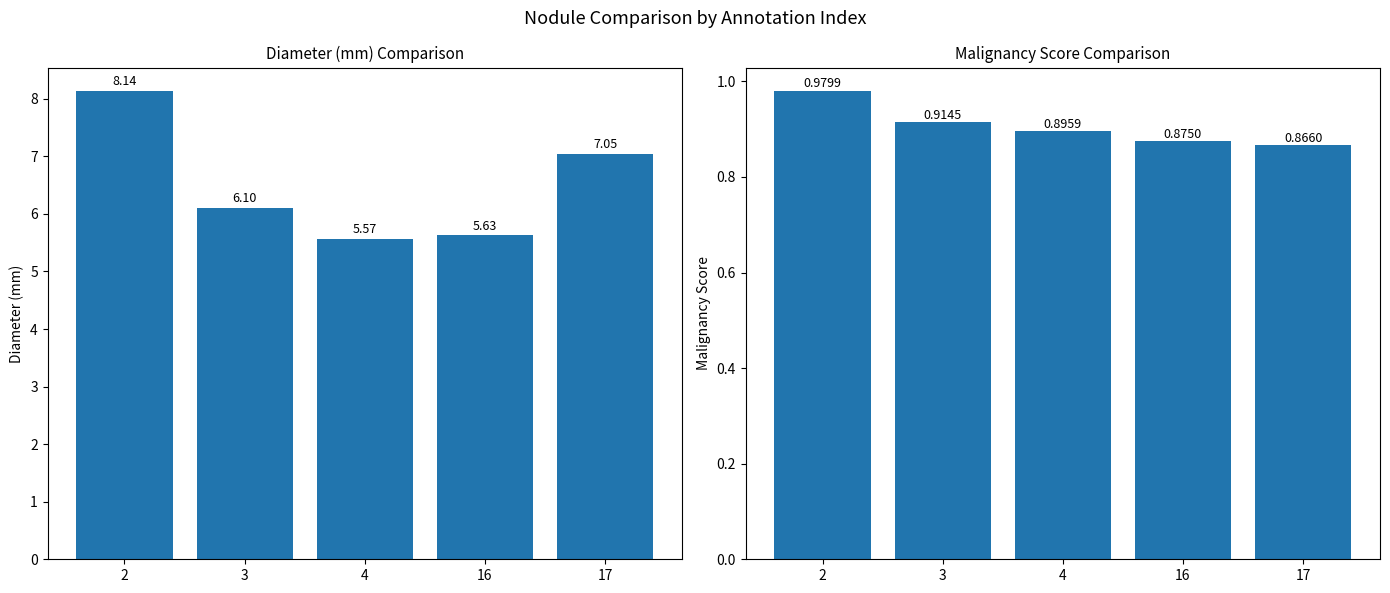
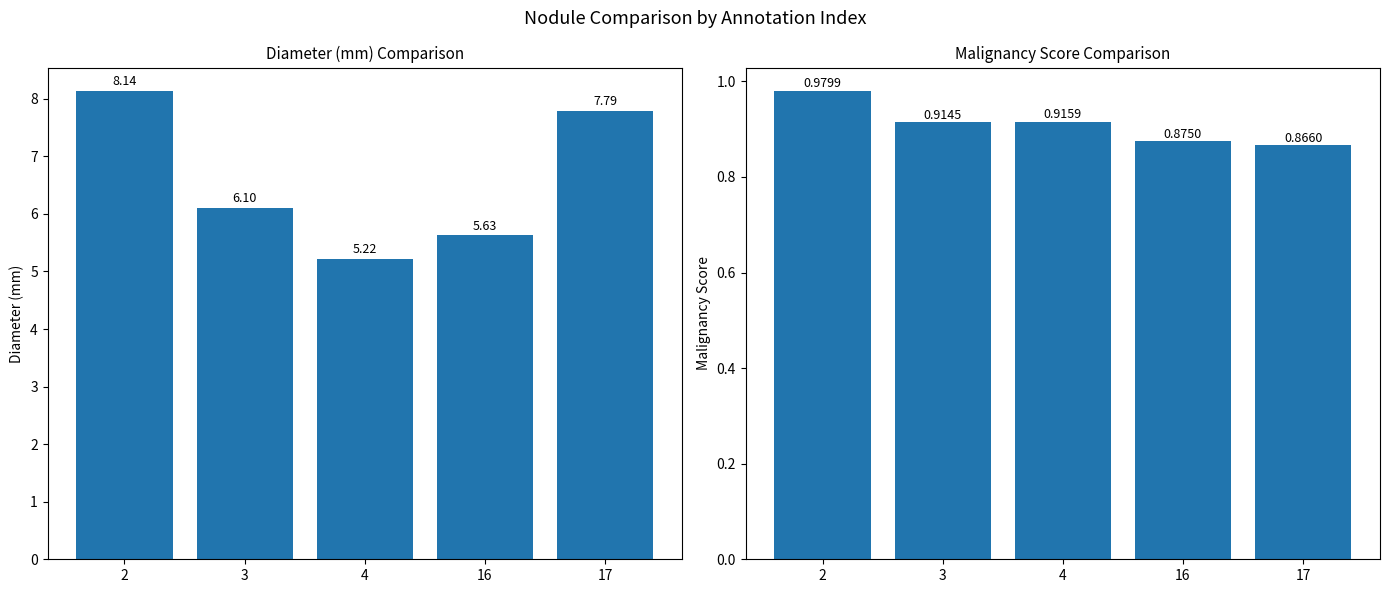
Diameter (mm) Comparison, 4: 5.57 -> 5.22
Diameter (mm) Comparison, 17: 7.05 -> 7.79
Malignancy Score Comparison, 4: 0.8959 -> 0.9159
